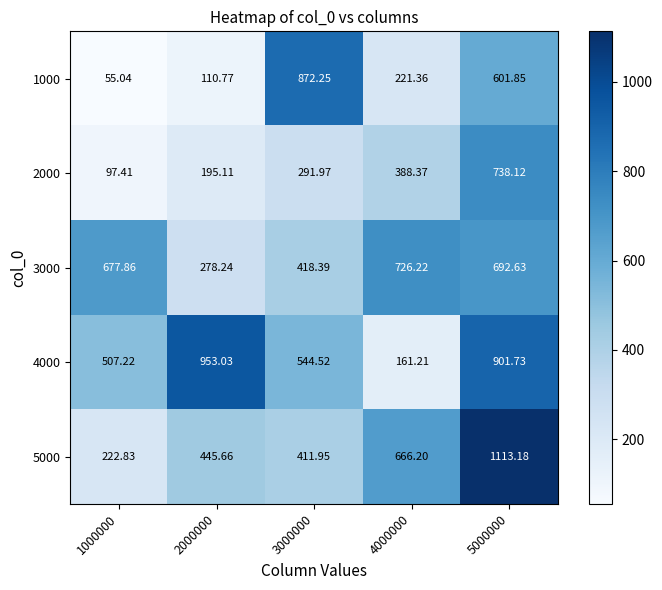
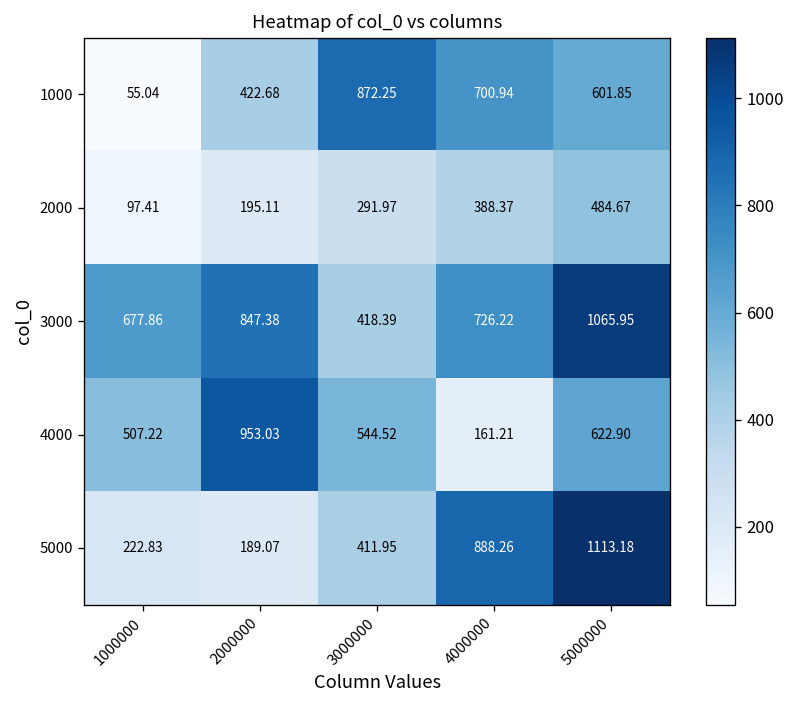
1000, 2000000: 110.77 -> 422.68
1000, 4000000: 221.36 -> 700.94
2000, 5000000: 738.12 -> 484.67
3000, 2000000: 278.24 -> 847.38
3000, 5000000: 692.63 -> 1065.95
4000, 5000000: 901.73 -> 622.90
5000, 2000000: 445.66 -> 189.07
5000, 4000000: 666.20 -> 888.26
